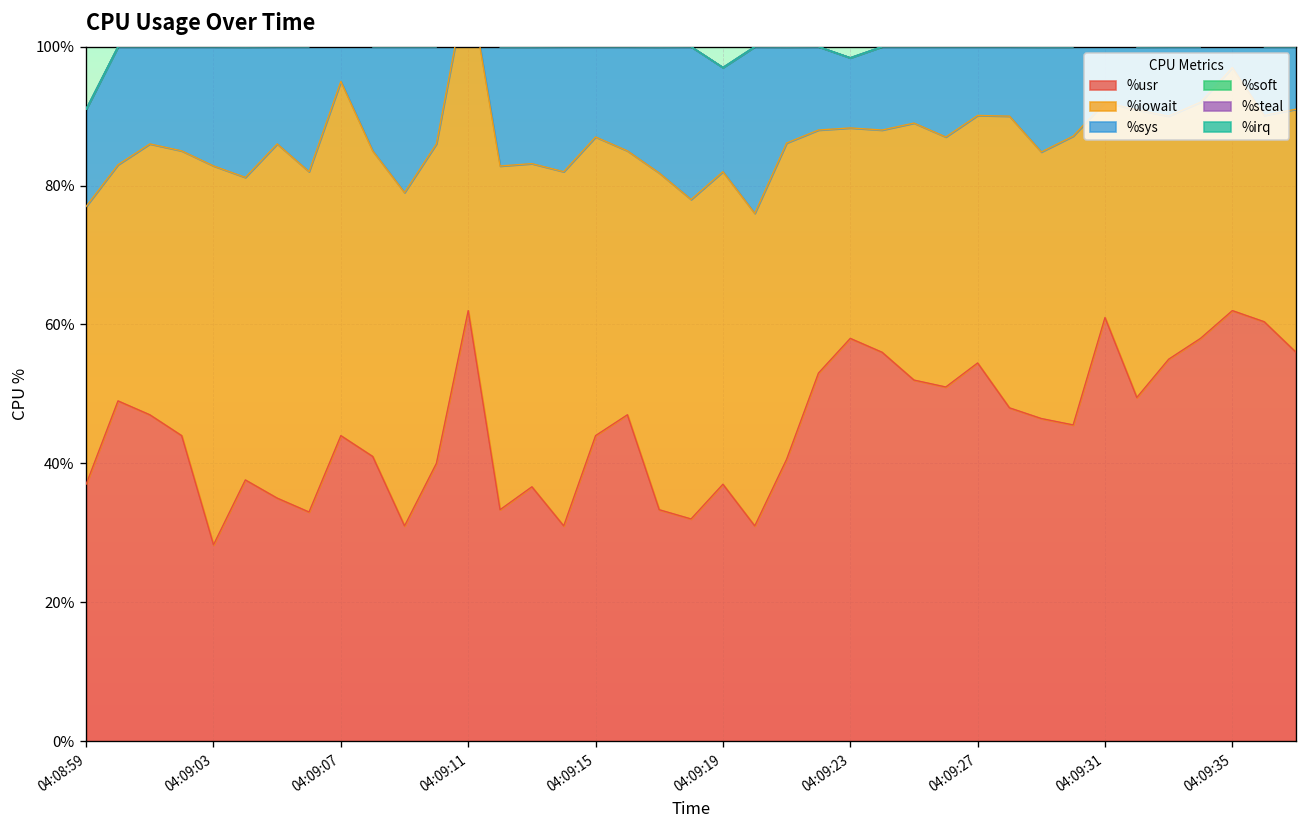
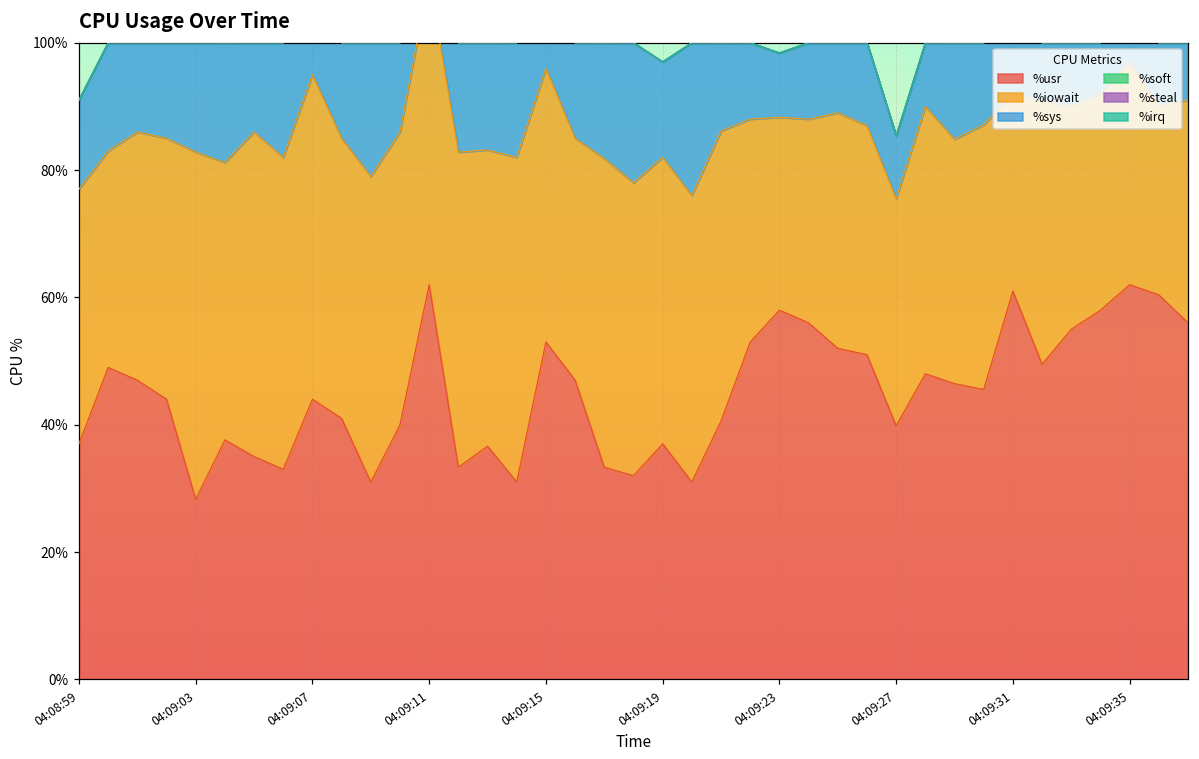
%usr, 04:09:15: 44% -> 53%
%usr, 04:09:27: 54% -> 40%
